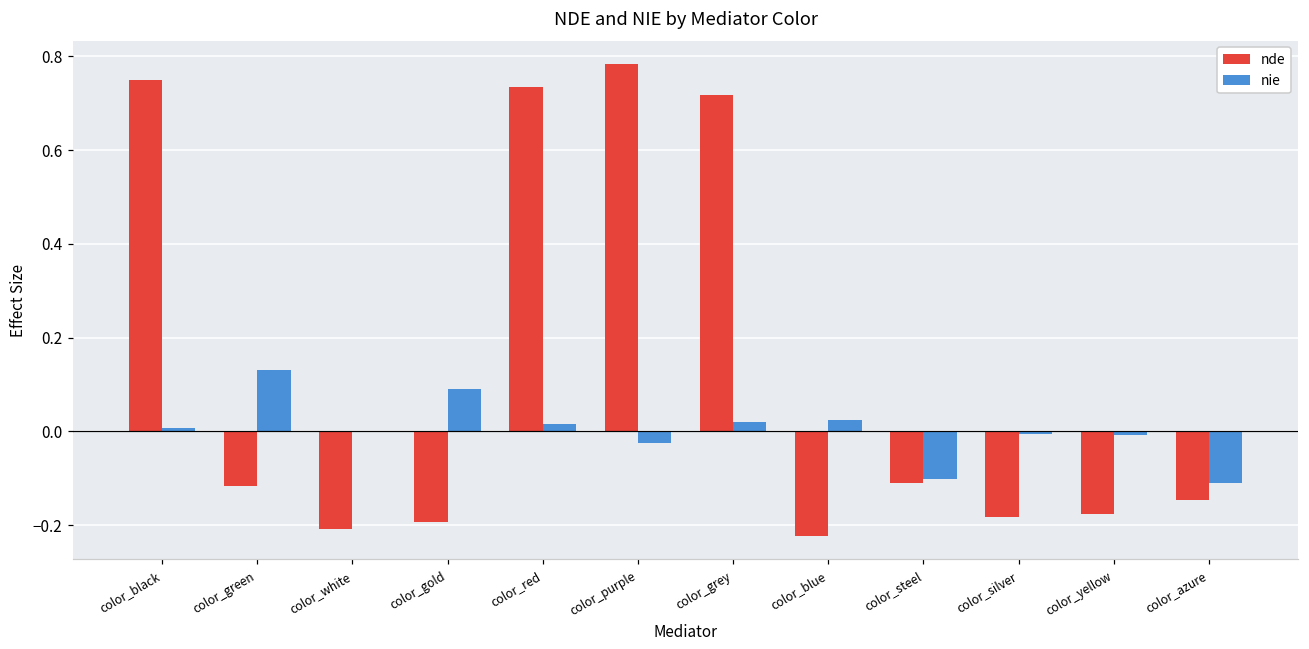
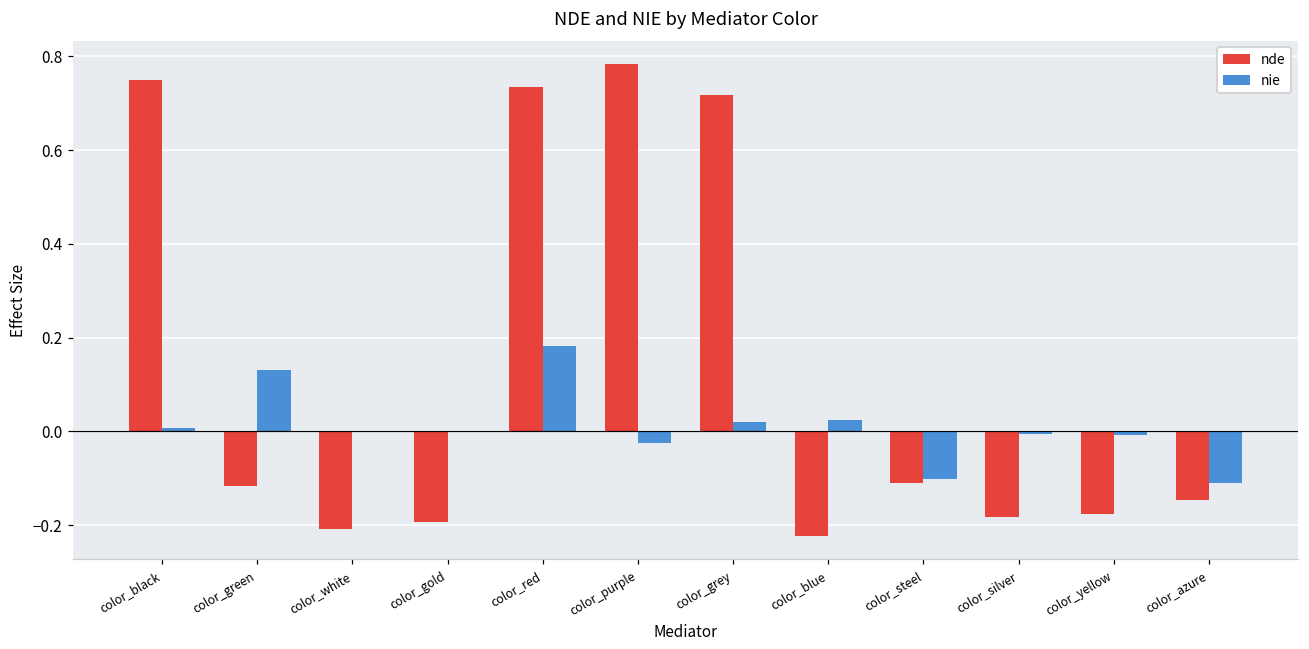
nie, color_gold: 0.09 -> 0.00
nie, color_red: 0.02 -> 0.18
